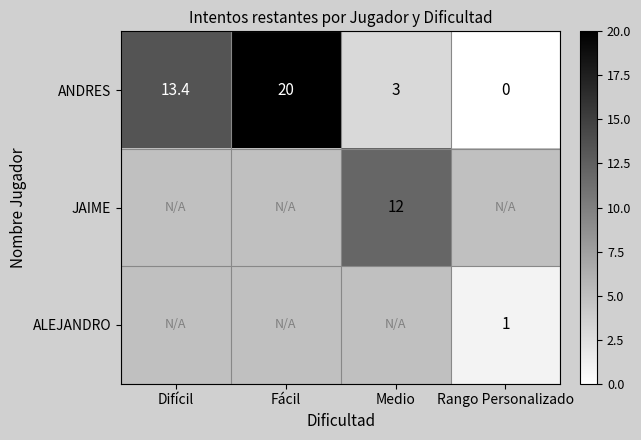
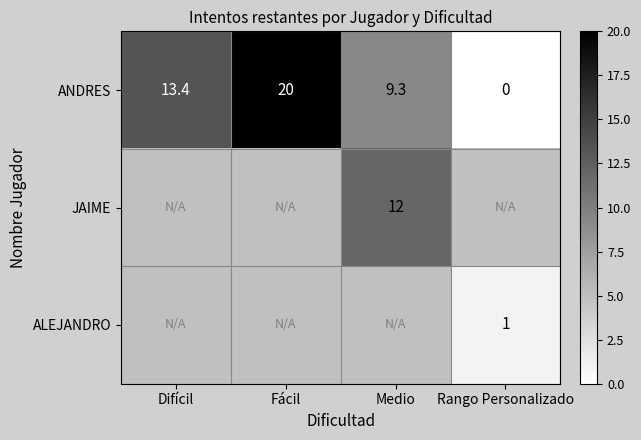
ANDRES, Medio: 3 -> 9.3
